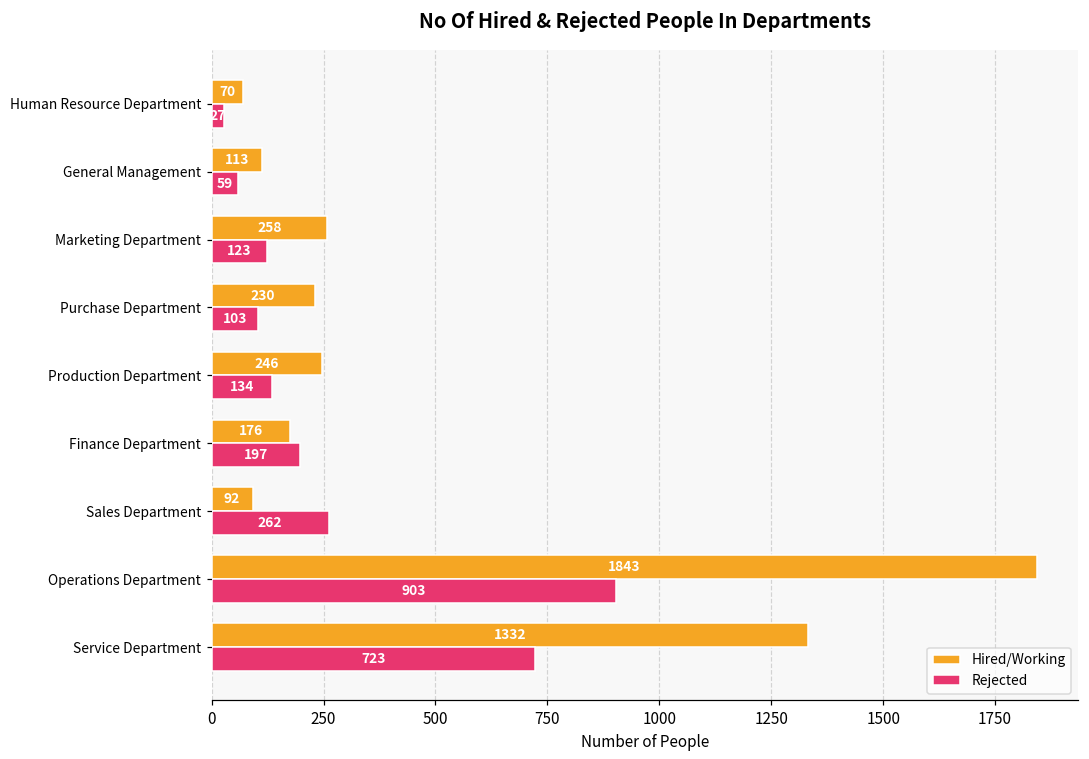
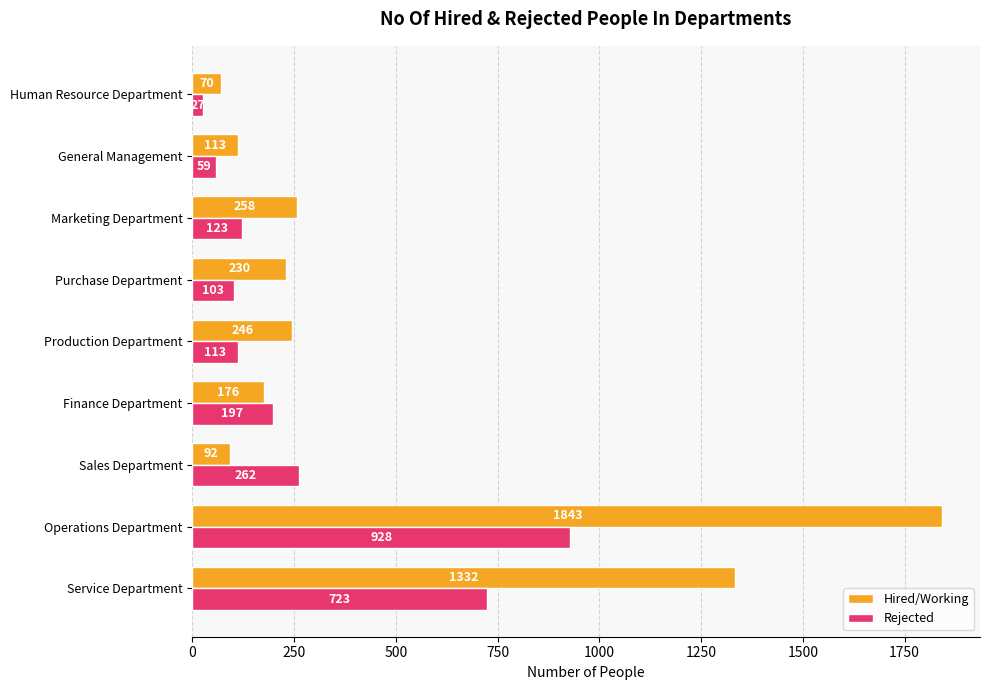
Rejected, Production Department: 134 -> 113
Rejected, Operations Department: 903 -> 928
